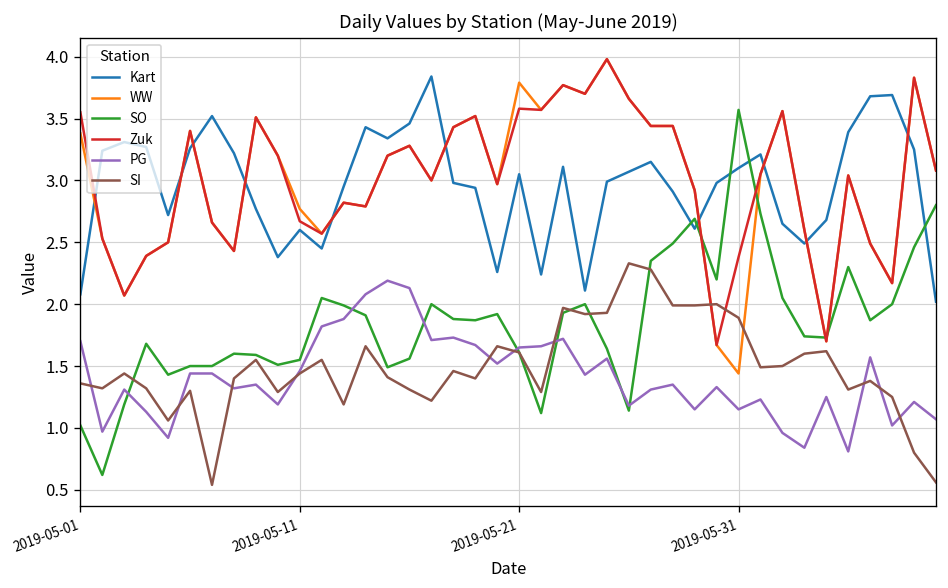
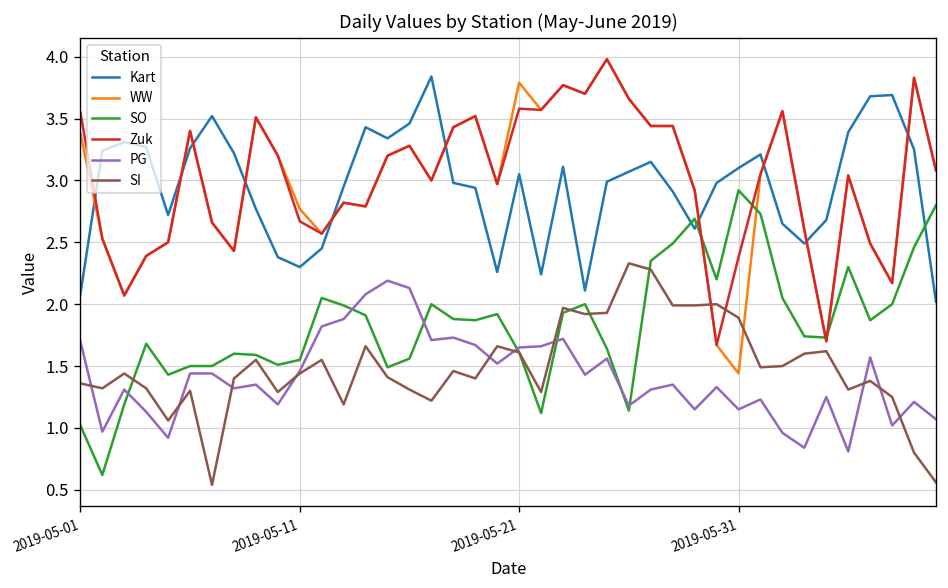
Kart, 2019-05-11: 2.6 -> 2.3
SO, 2019-05-31: 3.57 -> 2.92
